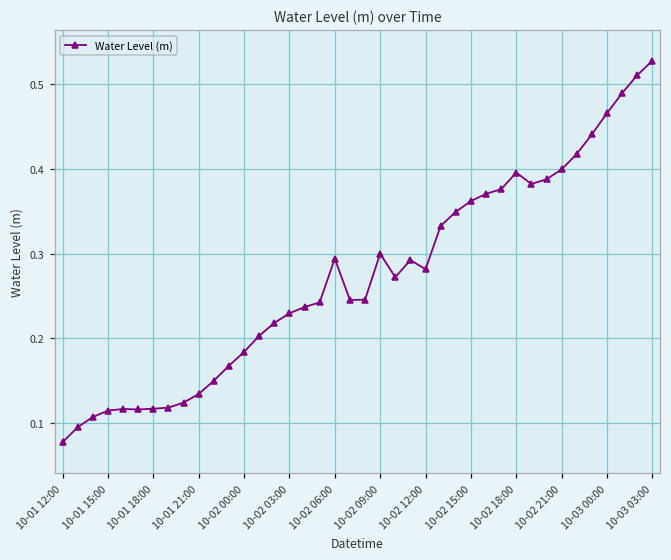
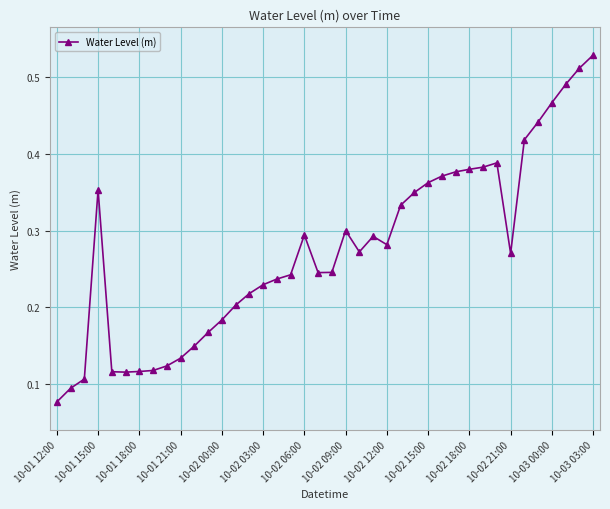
10-01 15:00: 0.11 -> 0.35
10-02 18:00: 0.40 -> 0.38
10-02 21:00: 0.40 -> 0.27
